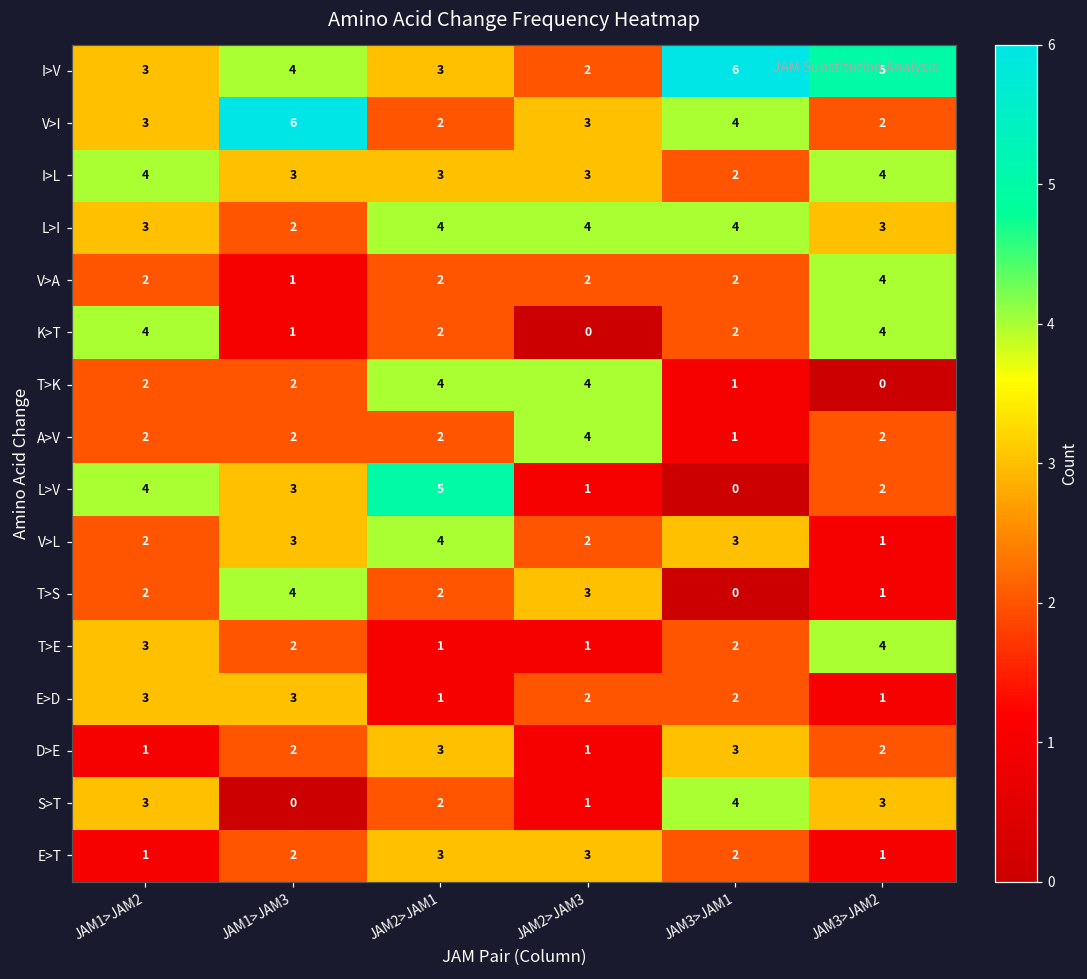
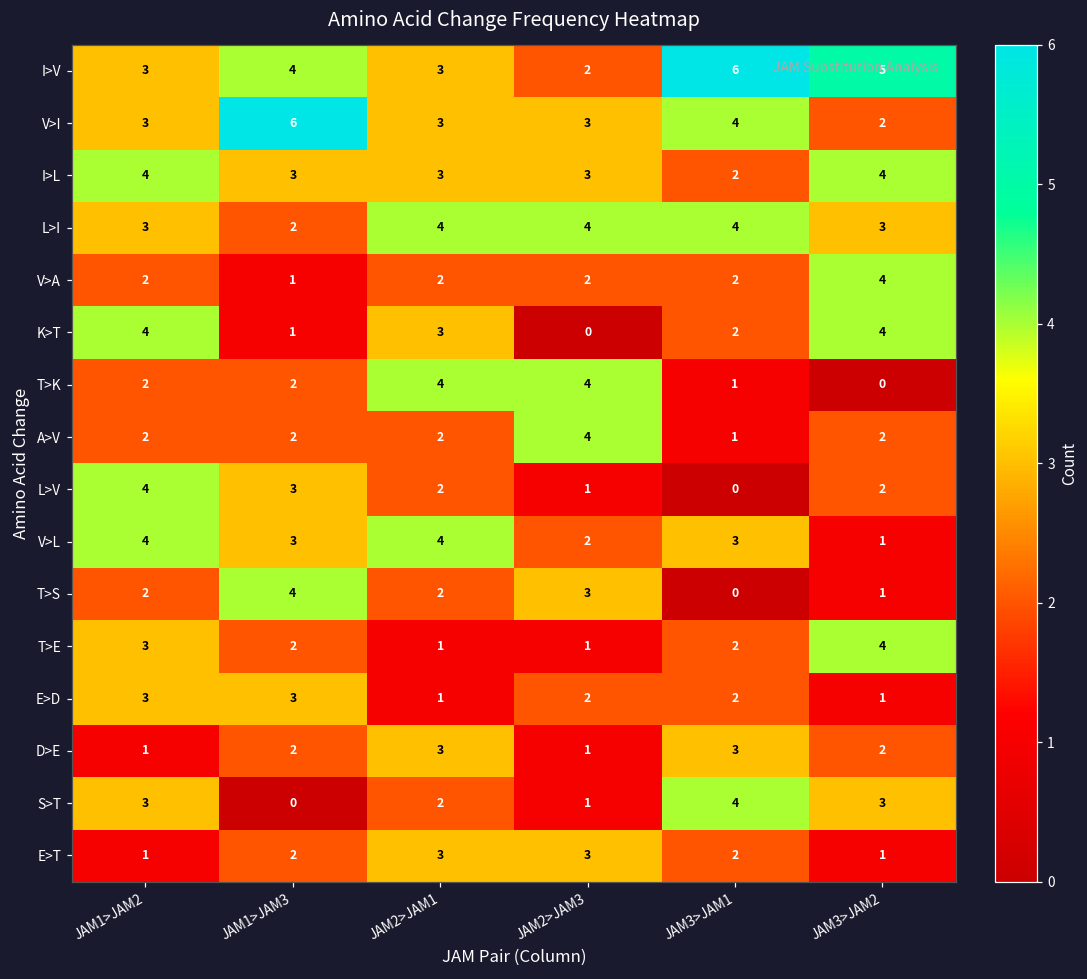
V>I, JAM2>JAM1: 2 -> 3
K>T, JAM2>JAM1: 2 -> 3
L>V, JAM2>JAM1: 5 -> 2
V>L, JAM1>JAM2: 2 -> 4
